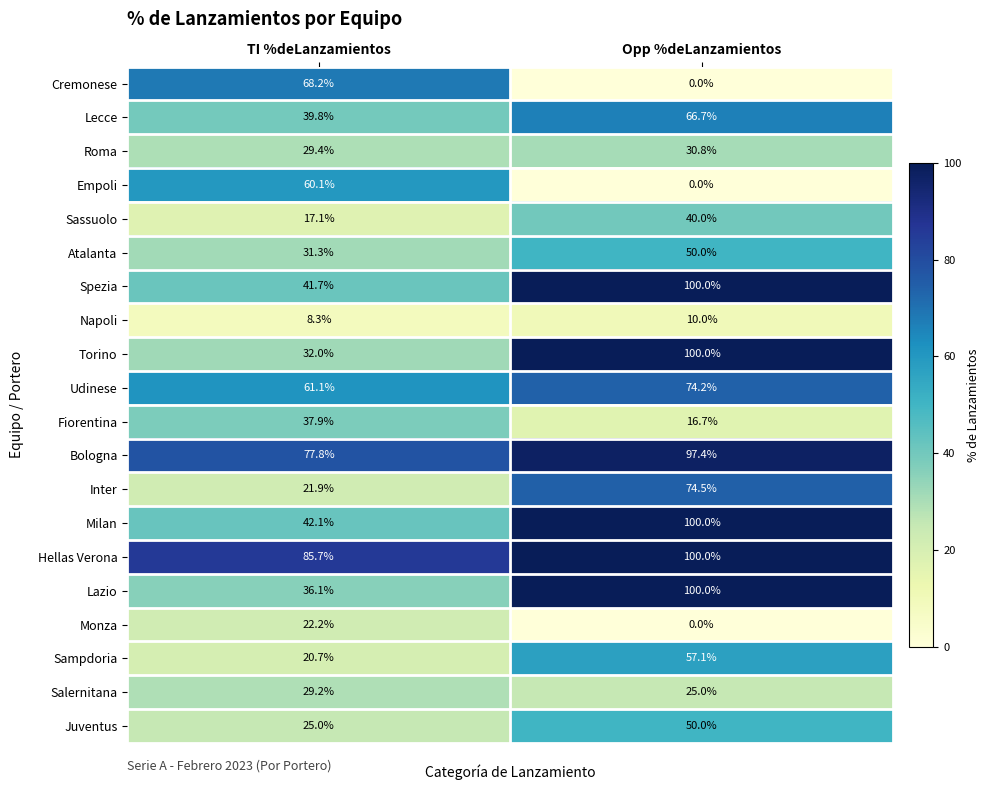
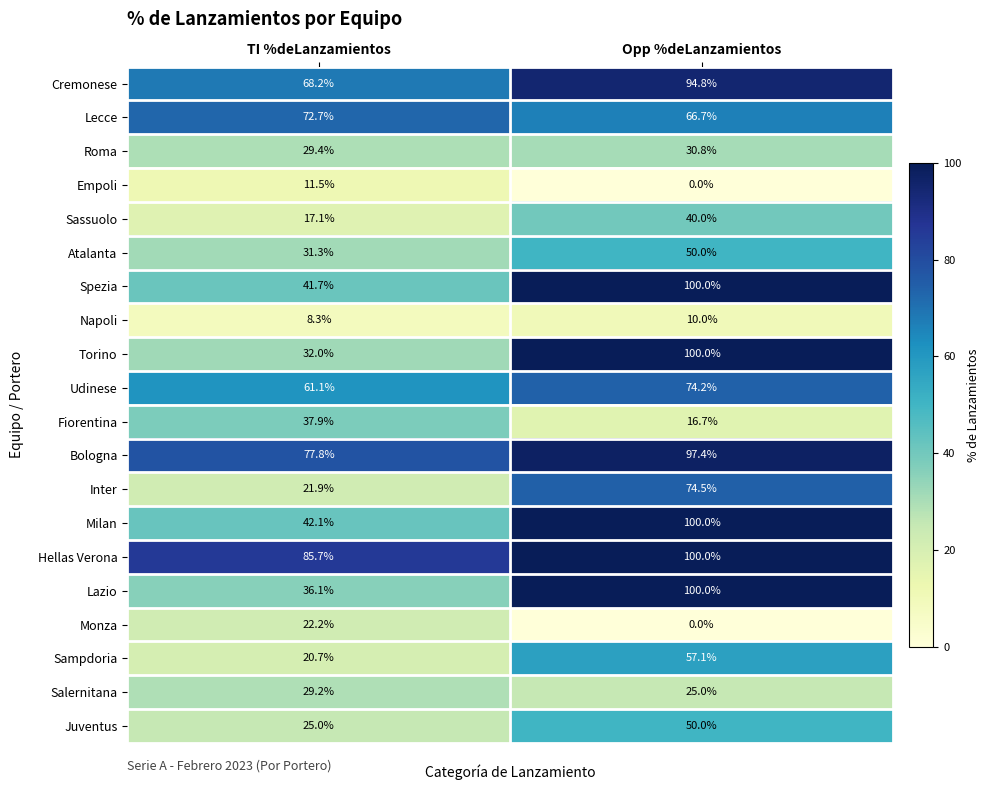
Cremonese, Opp %deLanzamientos: 0.0% -> 94.8%
Lecce, TI %deLanzamientos: 39.8% -> 72.7%
Empoli, TI %deLanzamientos: 60.1% -> 11.5%
